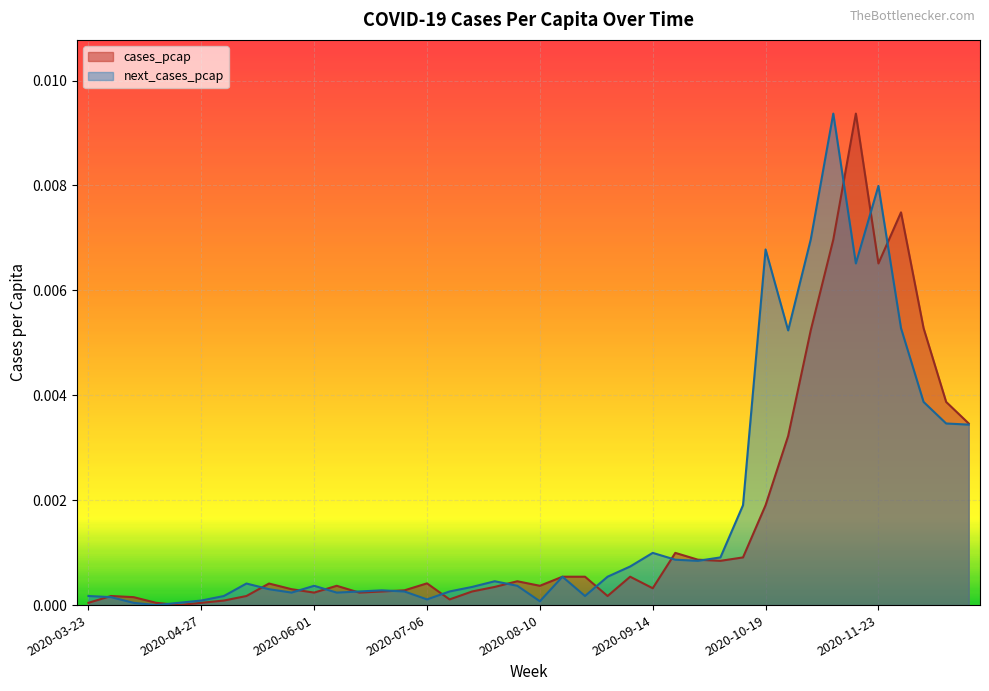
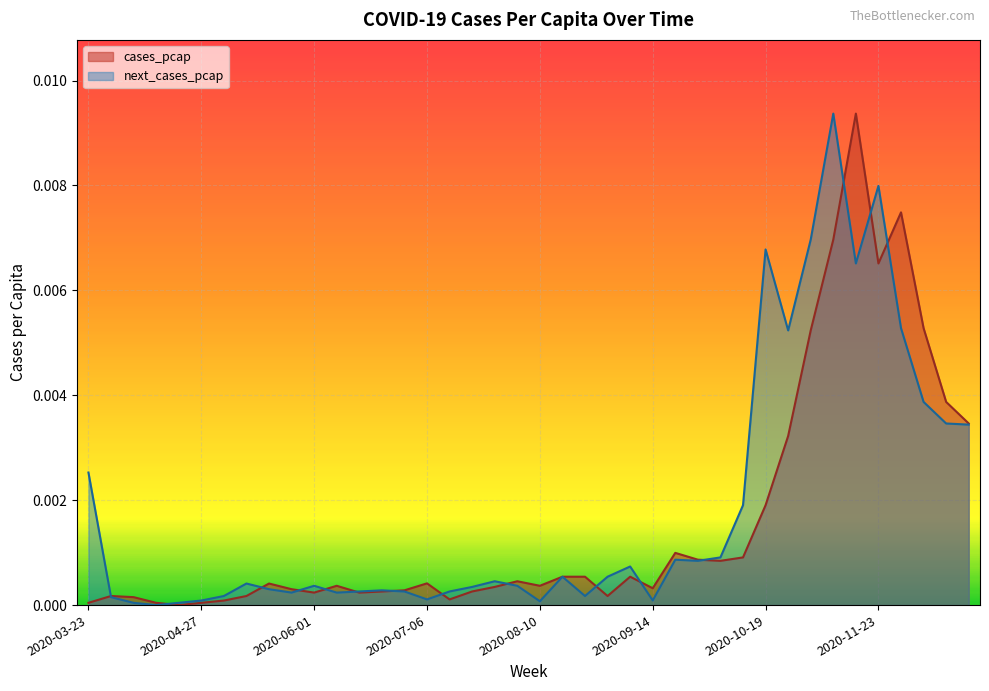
next_cases_pcap, 2020-03-23: 0.0002 -> 0.0025
next_cases_pcap, 2020-09-14: 0.0010 -> 0.0001
